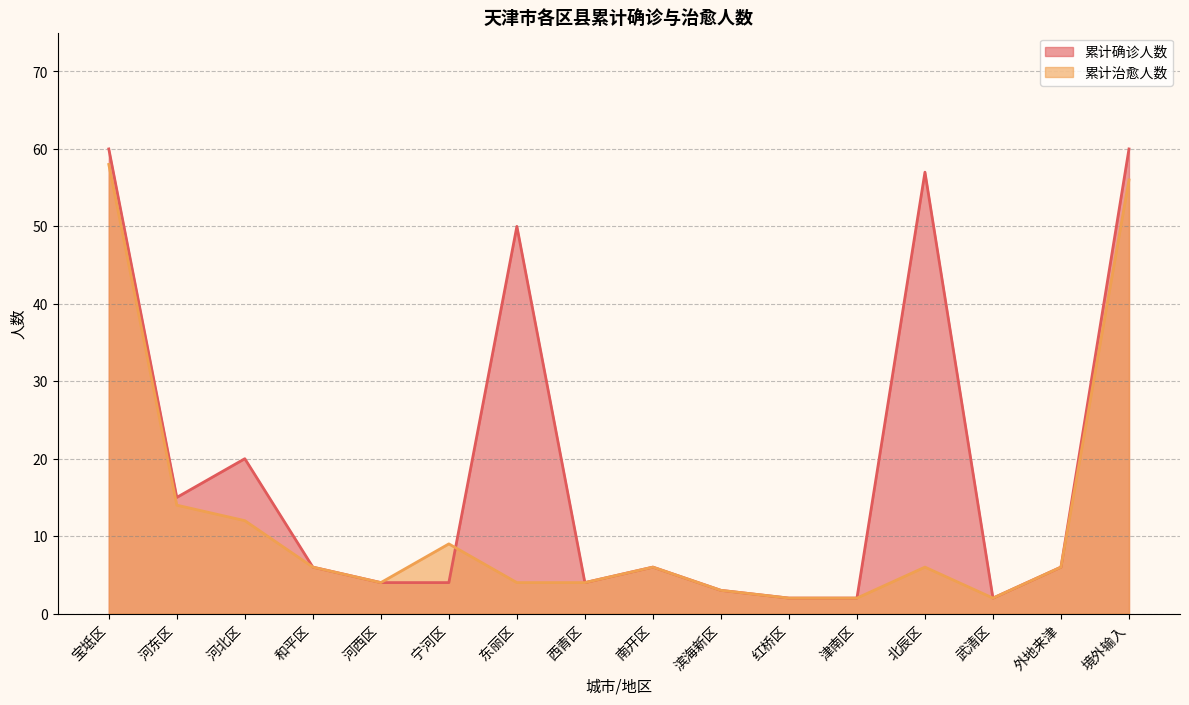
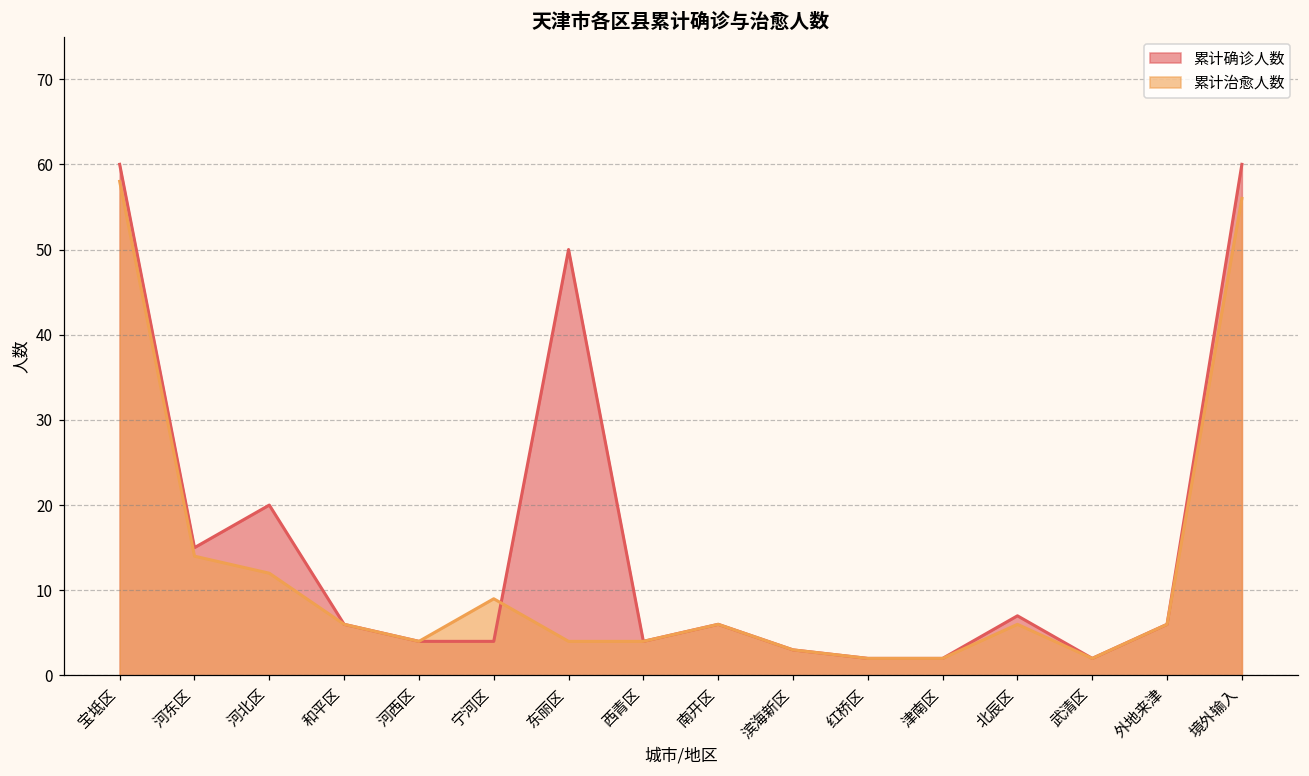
累计确诊人数, 北辰区: 57 -> 7
